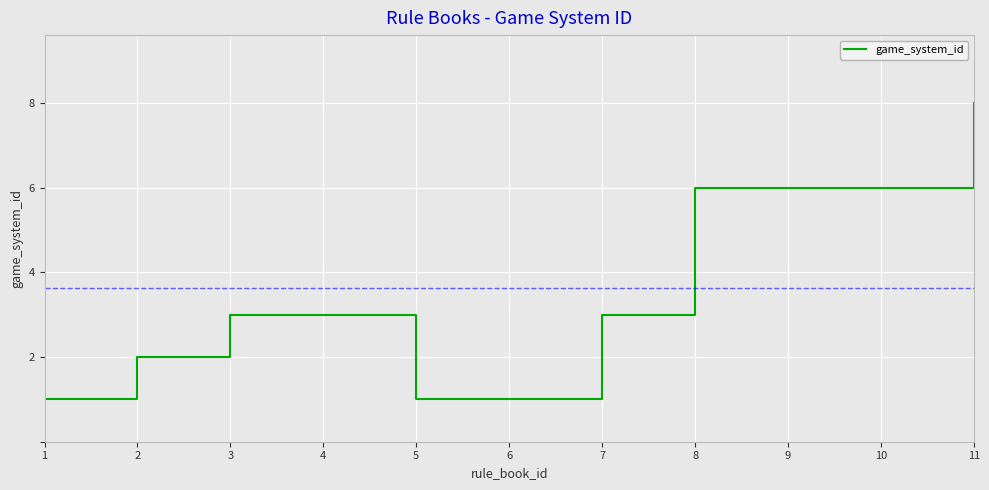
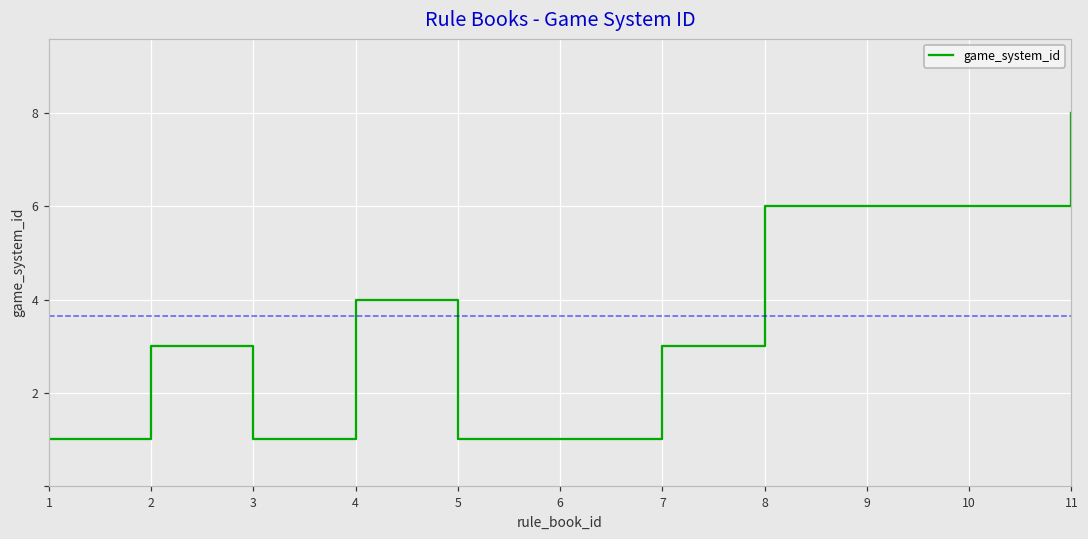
2: 2 -> 3
3: 3 -> 1
4: 3 -> 4
